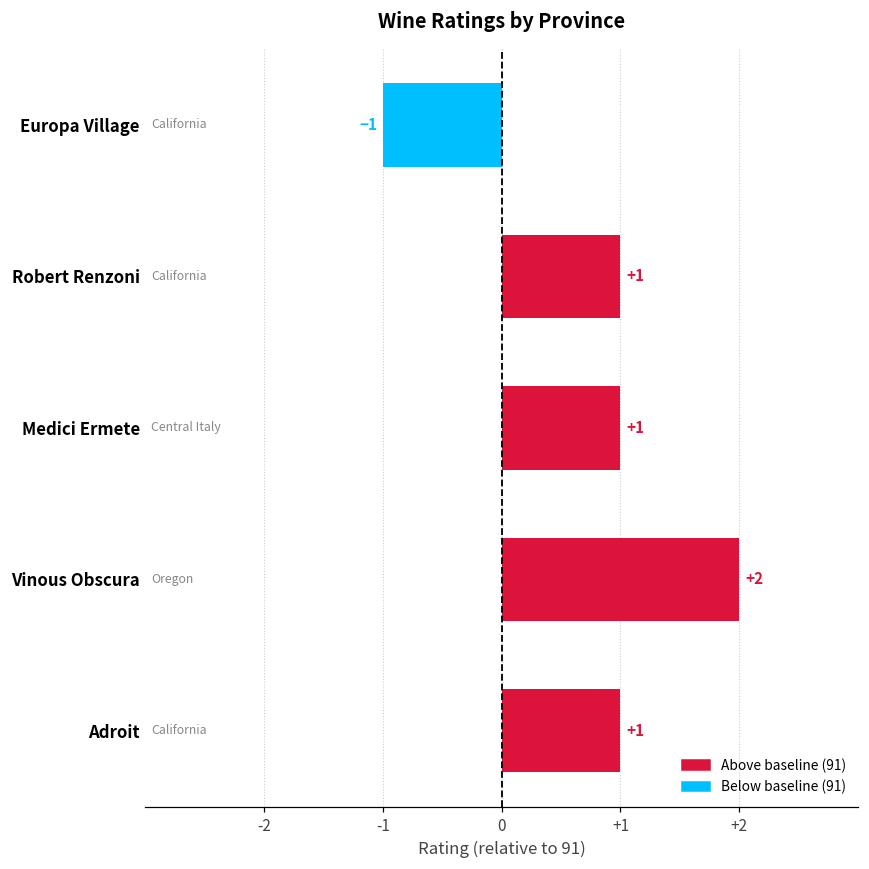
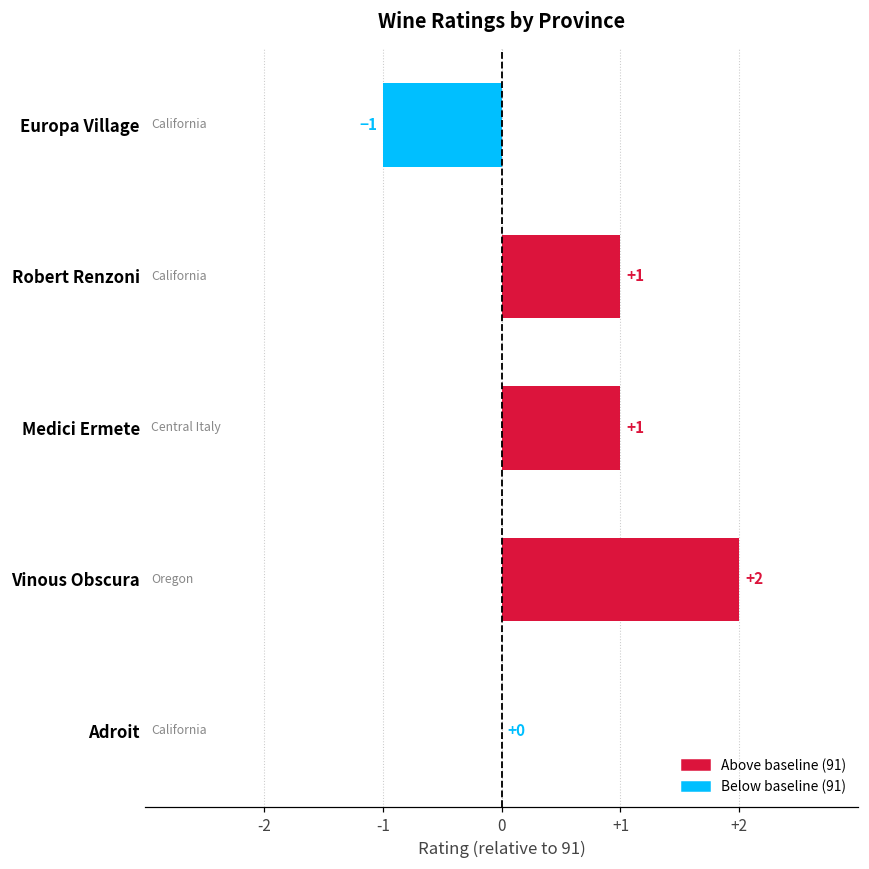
Adroit: +1 -> +0
